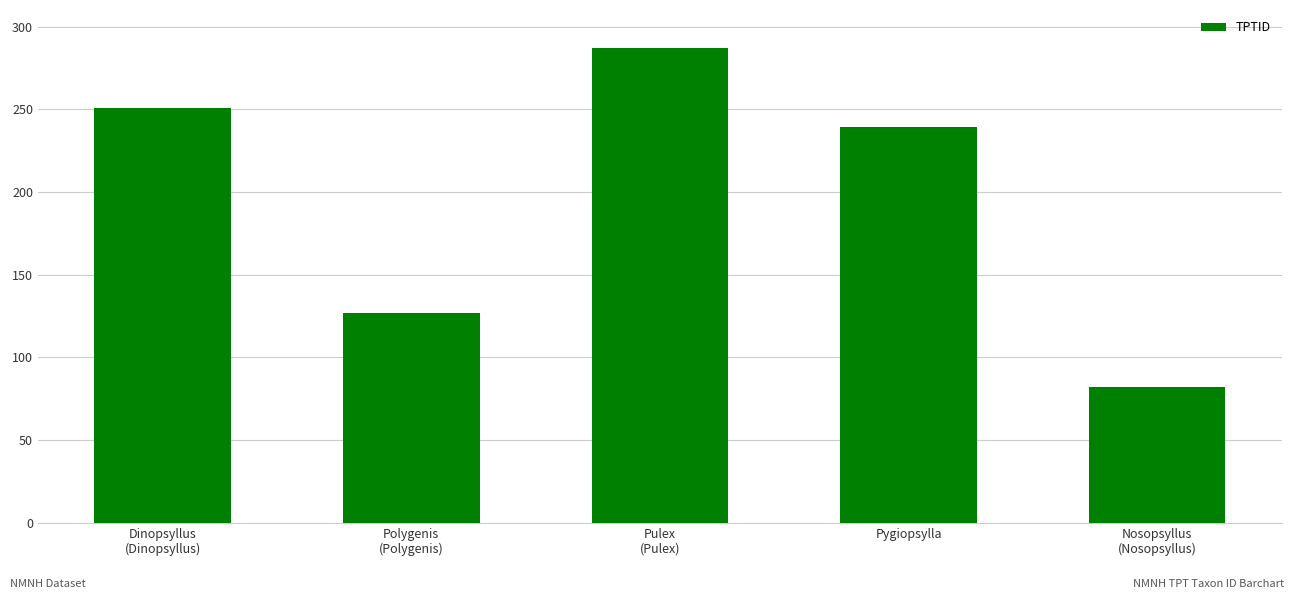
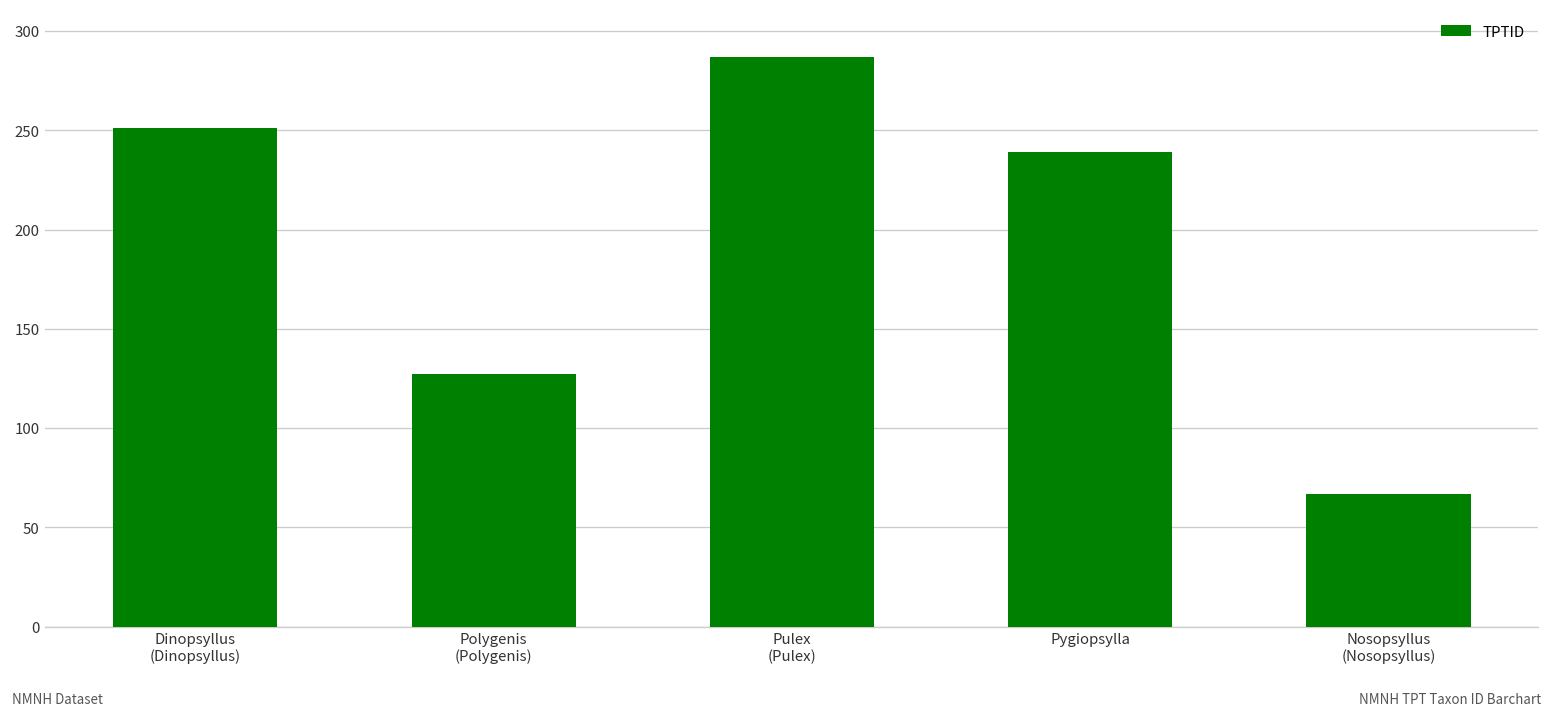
Nosopsyllus (Nosopsyllus): 82 -> 67
